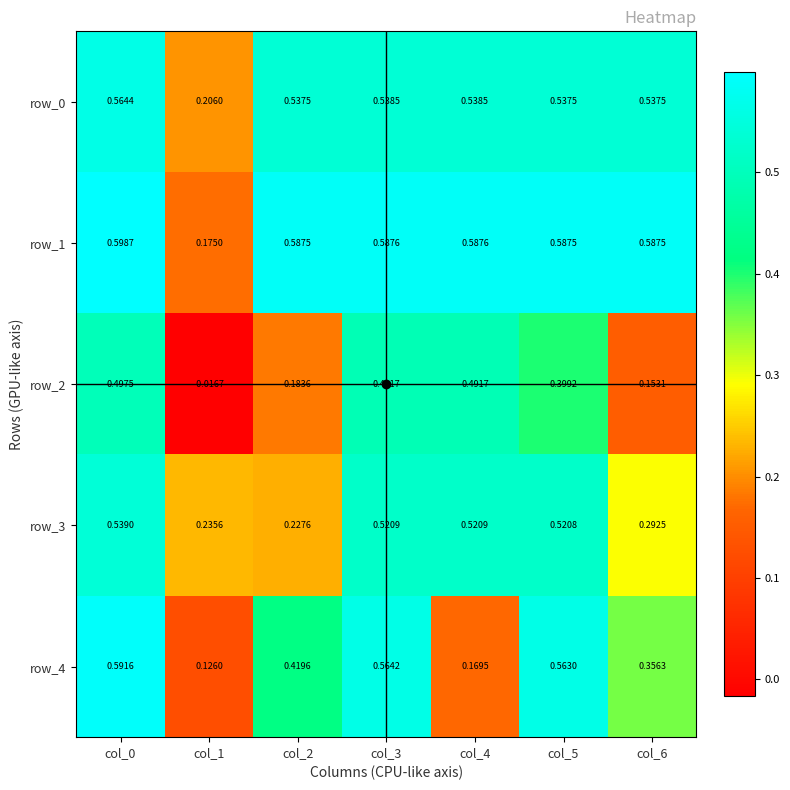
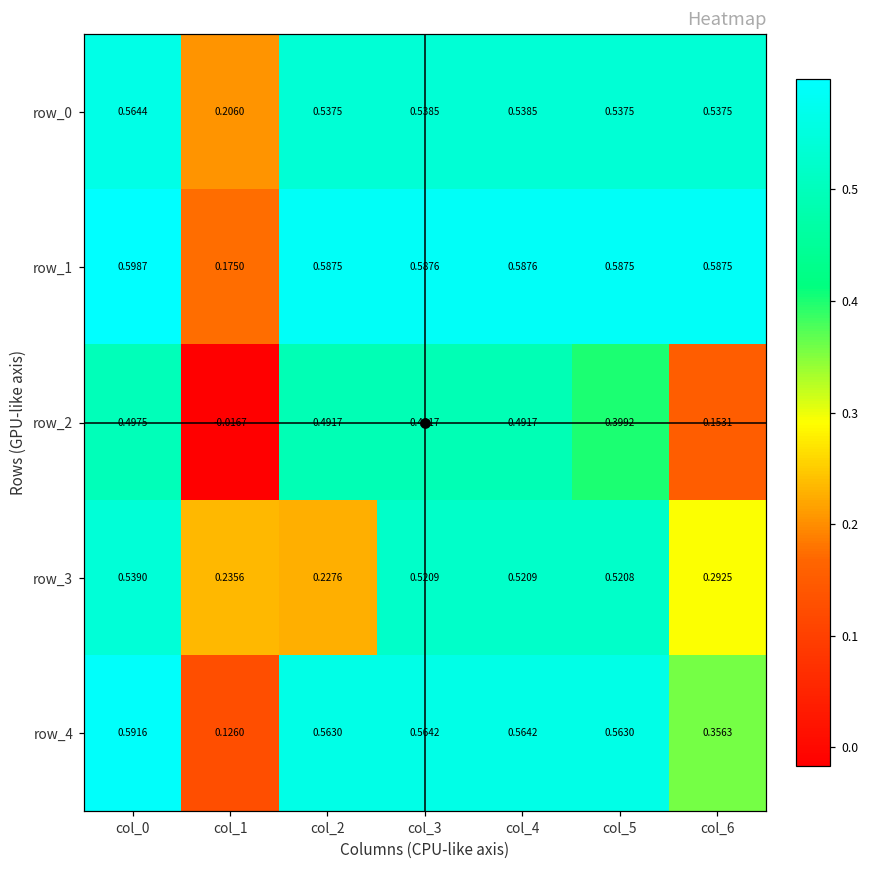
row_2, col_2: 0.1836 -> 0.4917
row_4, col_2: 0.4196 -> 0.5630
row_4, col_4: 0.1695 -> 0.5642
